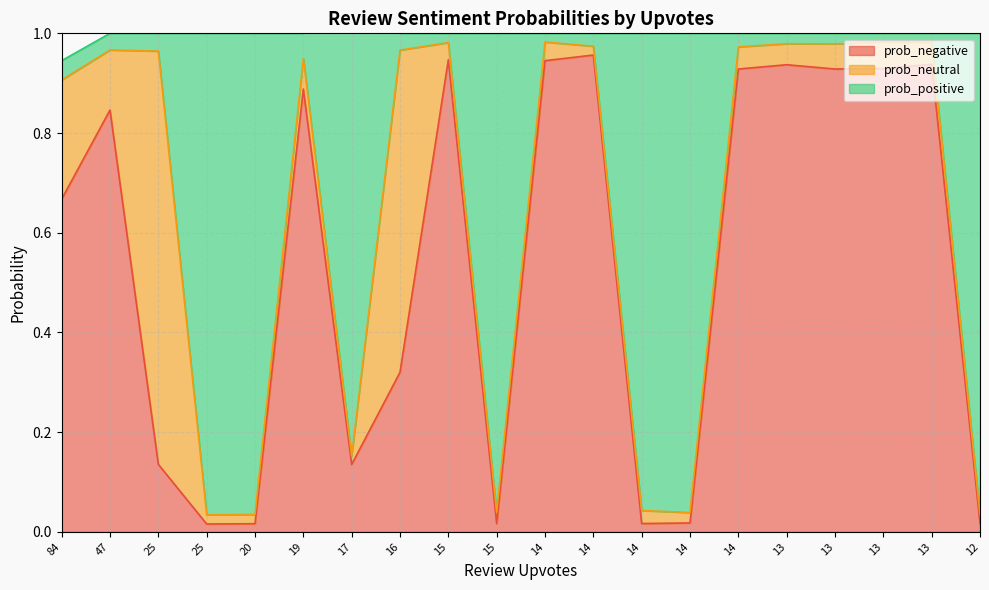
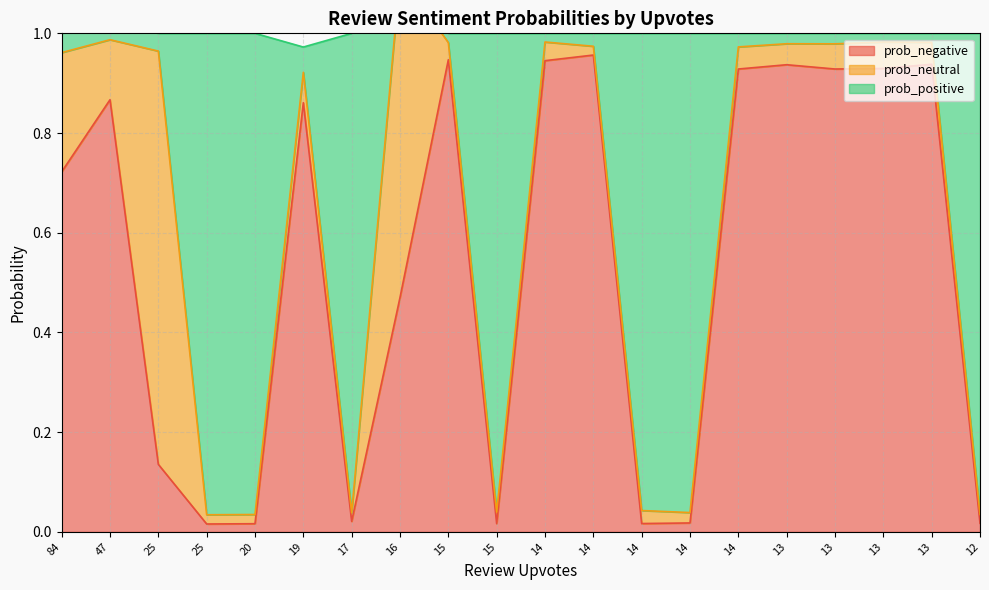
prob_negative, 84: 0.67 -> 0.72
prob_negative, 47: 0.85 -> 0.87
prob_negative, 19: 0.89 -> 0.86
prob_negative, 17: 0.14 -> 0.02
prob_negative, 16: 0.32 -> 0.47
